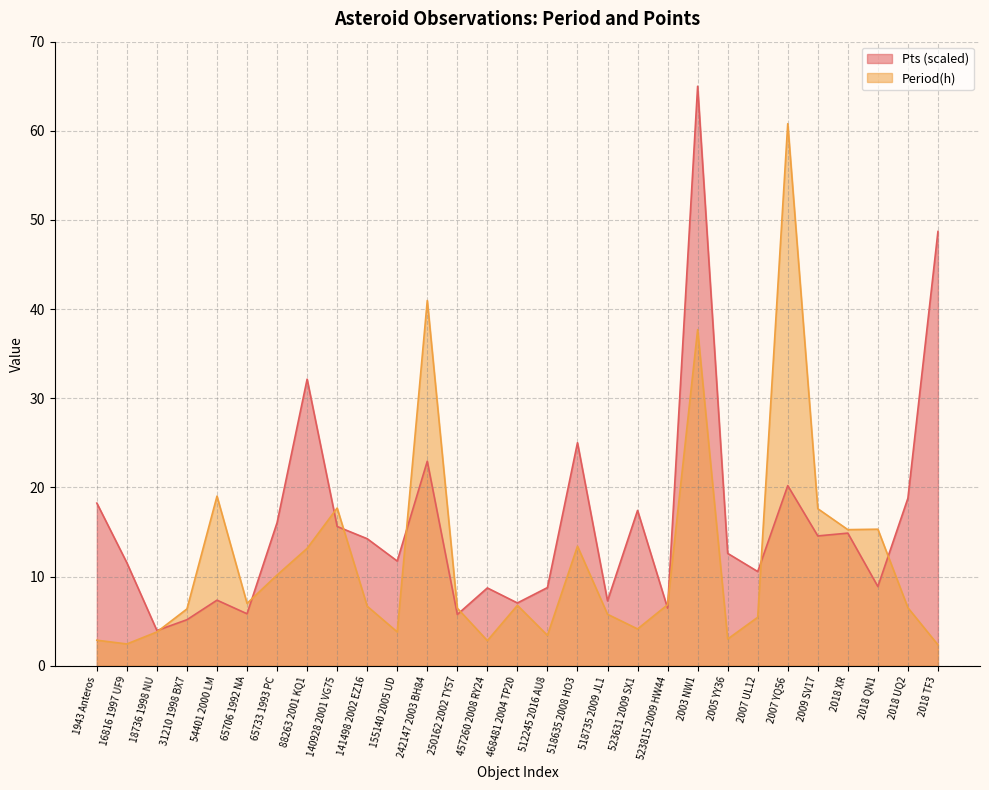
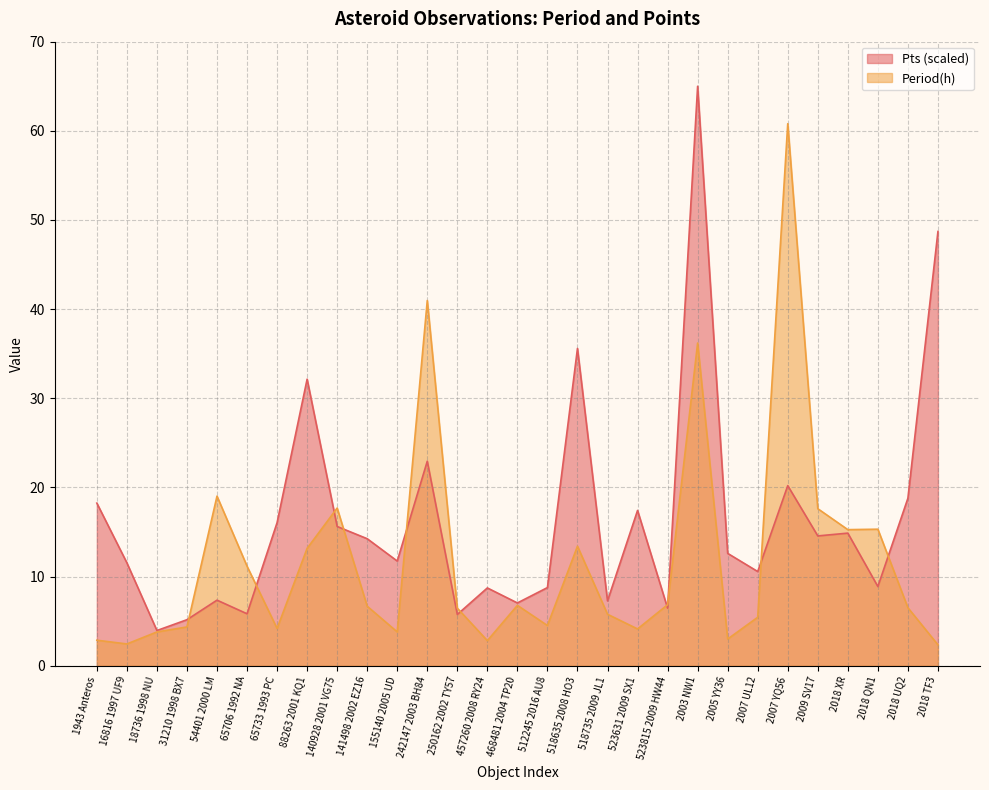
Period(h), 31210 1998 BX7: 6 -> 4
Period(h), 65706 1992 NA: 7 -> 11
Period(h), 65733 1993 PC: 10 -> 4
Period(h), 512245 2016 AU8: 3 -> 5
Pts (scaled), 518635 2008 HO3: 25 -> 36
Period(h), 2003 NW1: 38 -> 36
